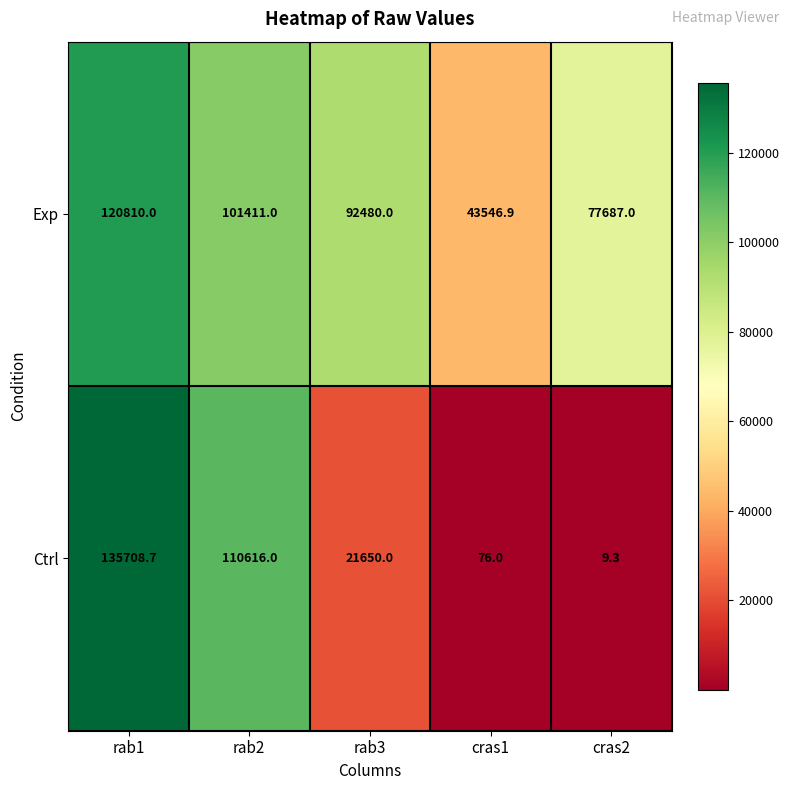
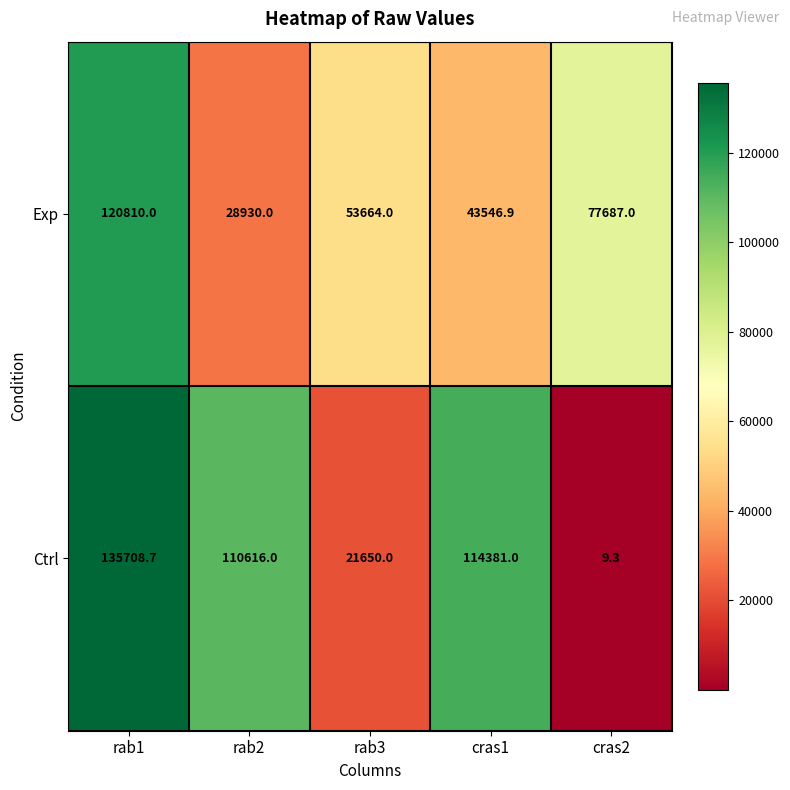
Exp, rab2: 101411.0 -> 28930.0
Exp, rab3: 92480.0 -> 53664.0
Ctrl, cras1: 76.0 -> 114381.0
